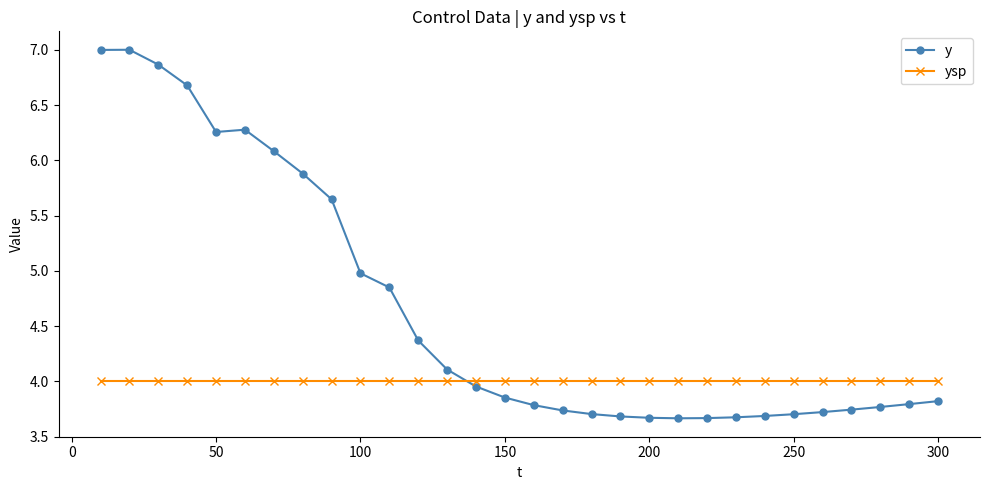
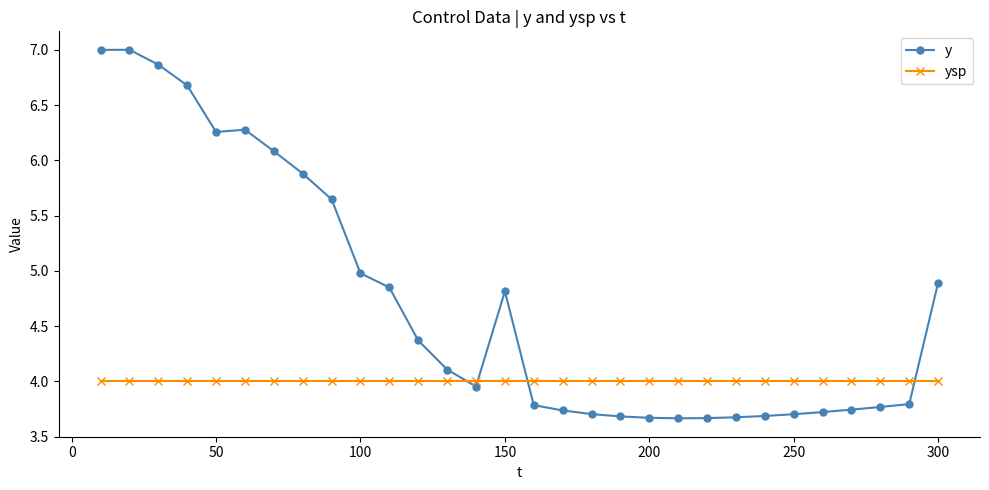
y, 150: 3.85 -> 4.82
y, 300: 3.82 -> 4.89
